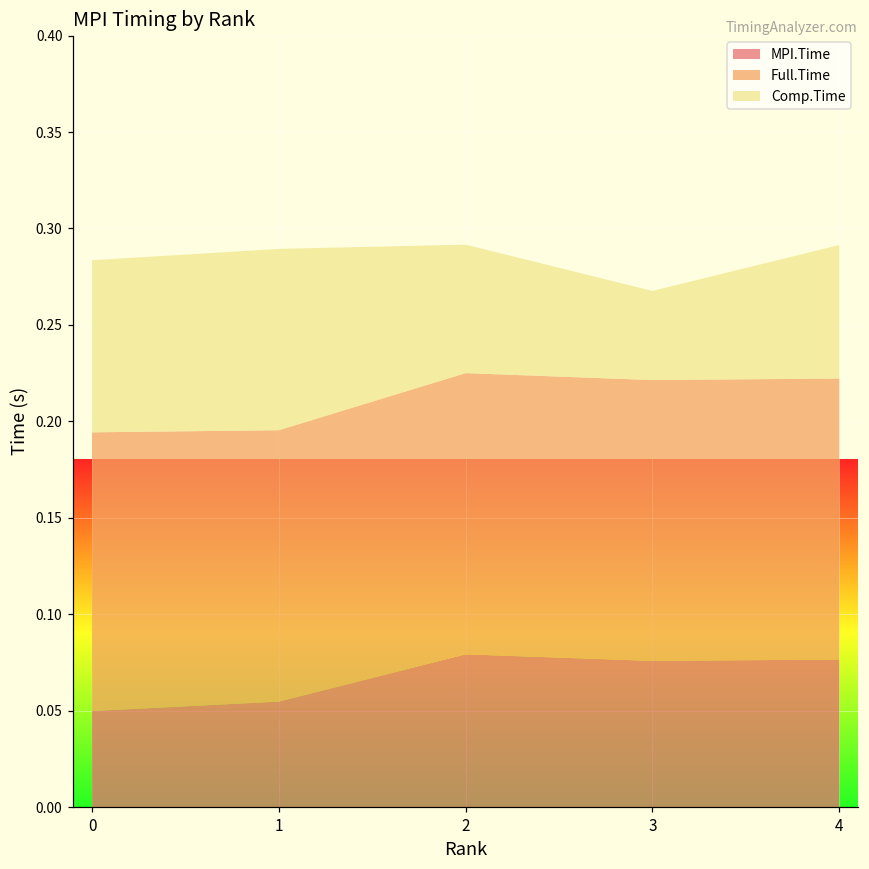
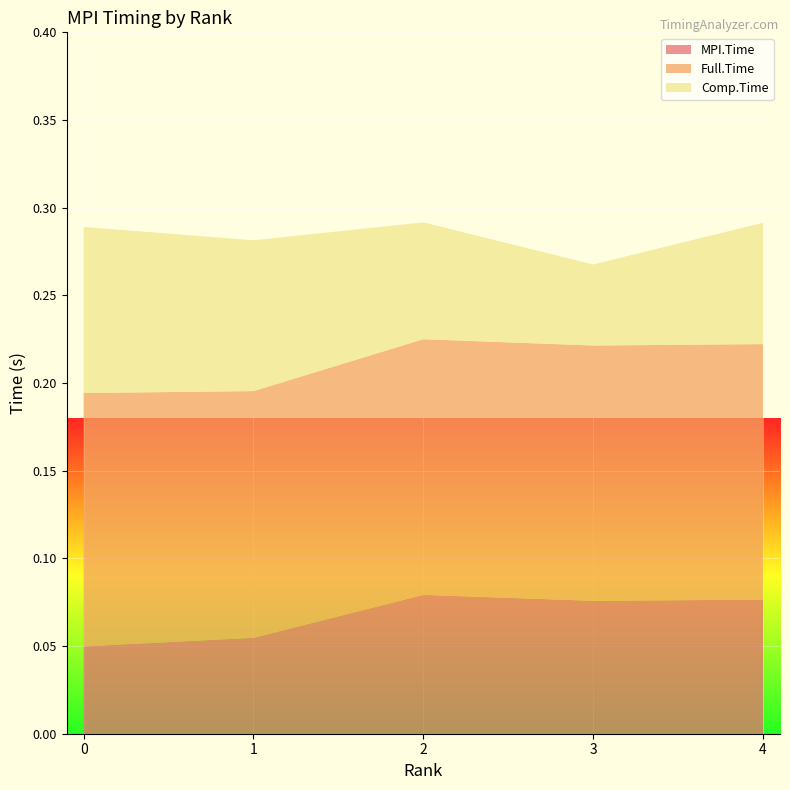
Comp.Time, 0: 0.089 -> 0.095
Comp.Time, 1: 0.094 -> 0.086
